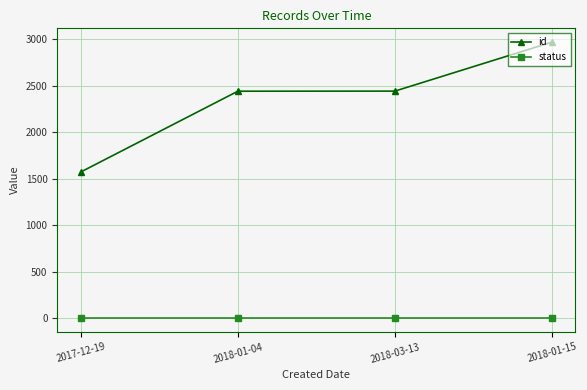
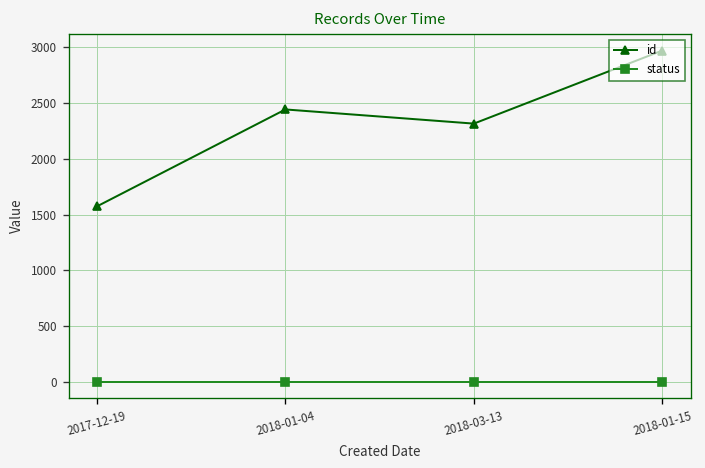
id, 2018-03-13: 2400 -> 2300
